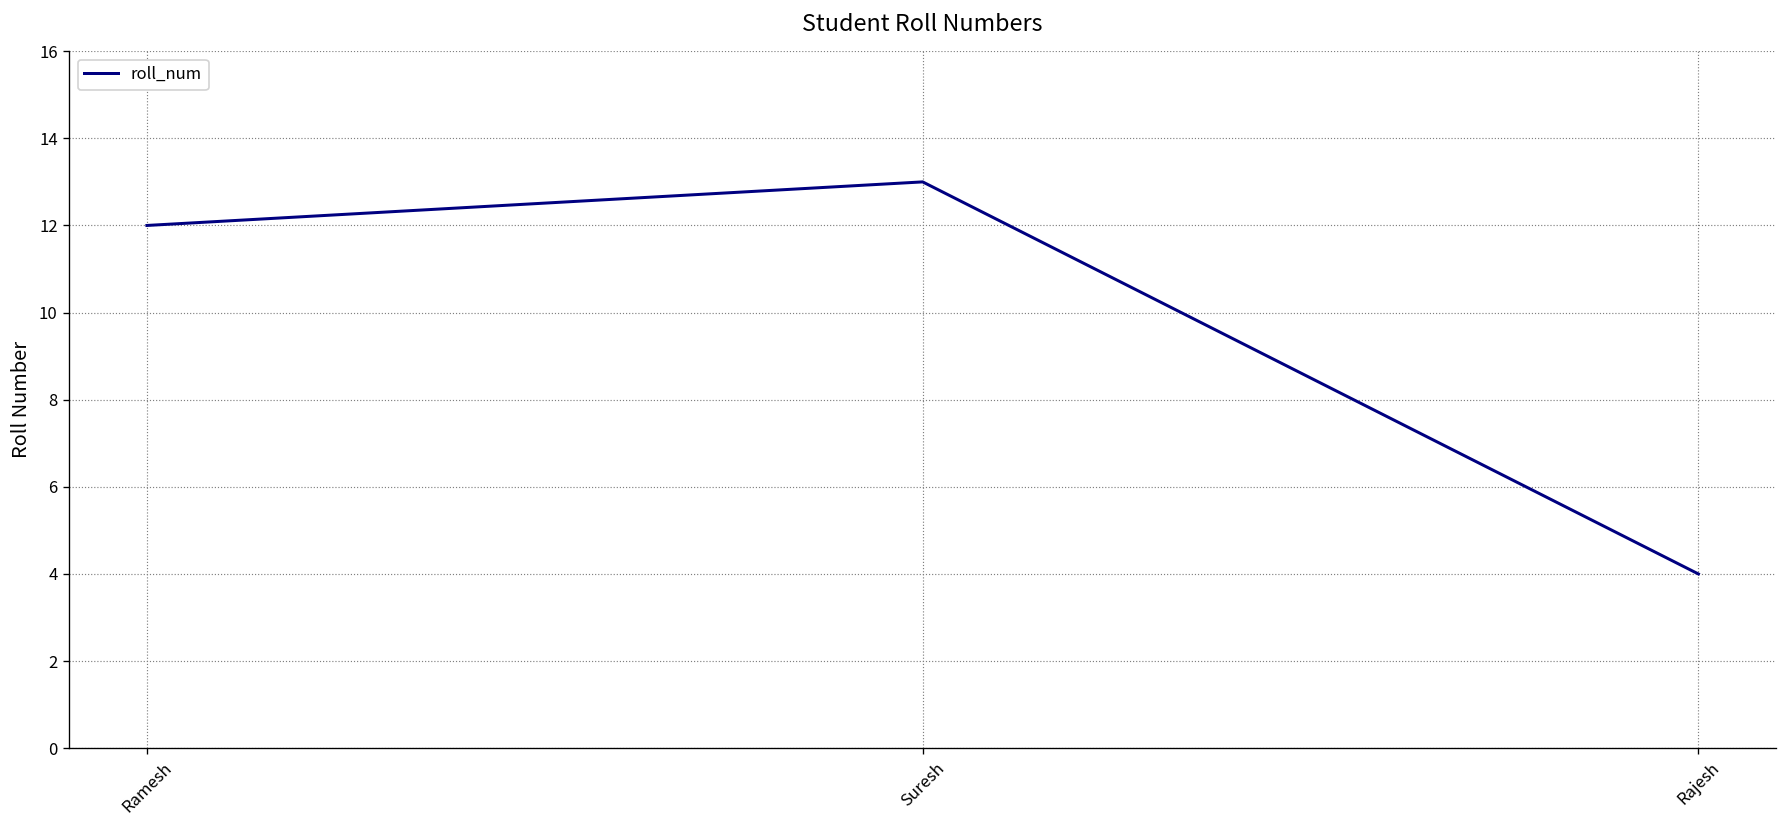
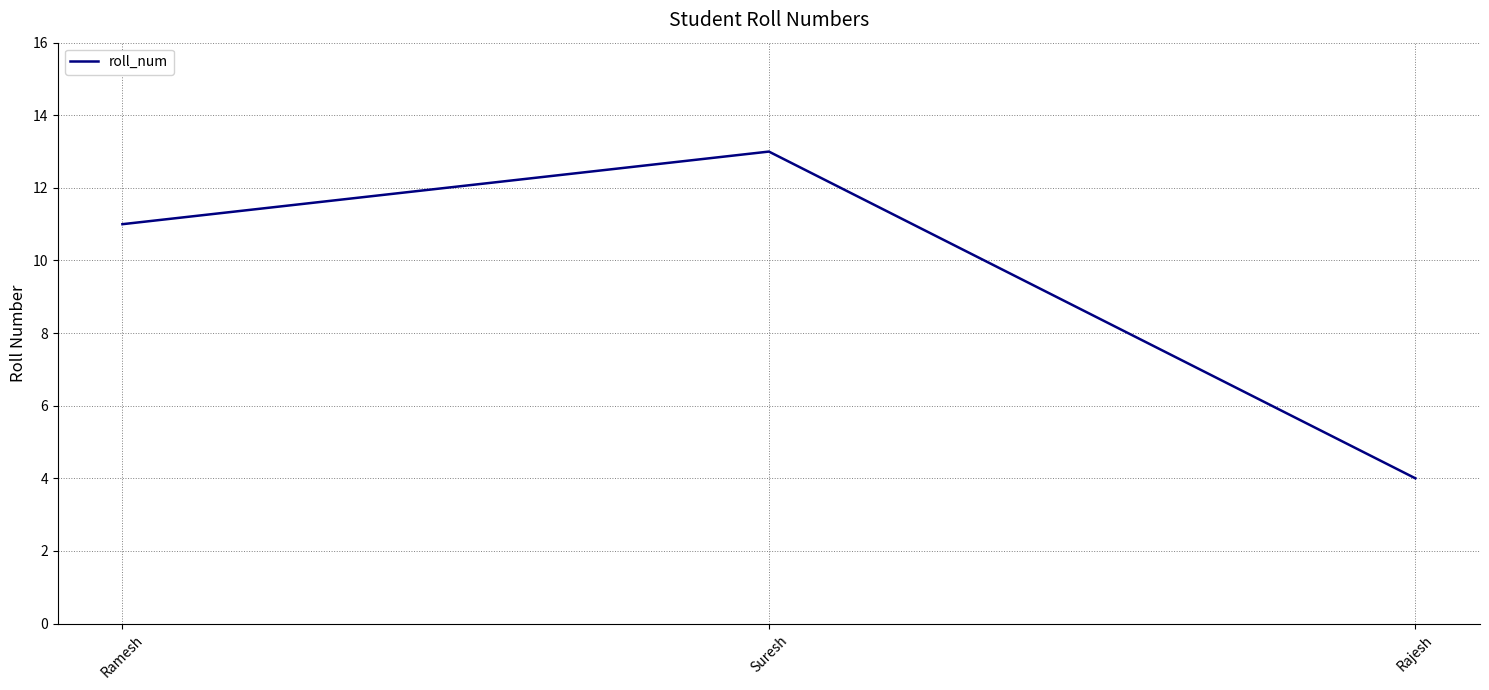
Ramesh: 12 -> 11
